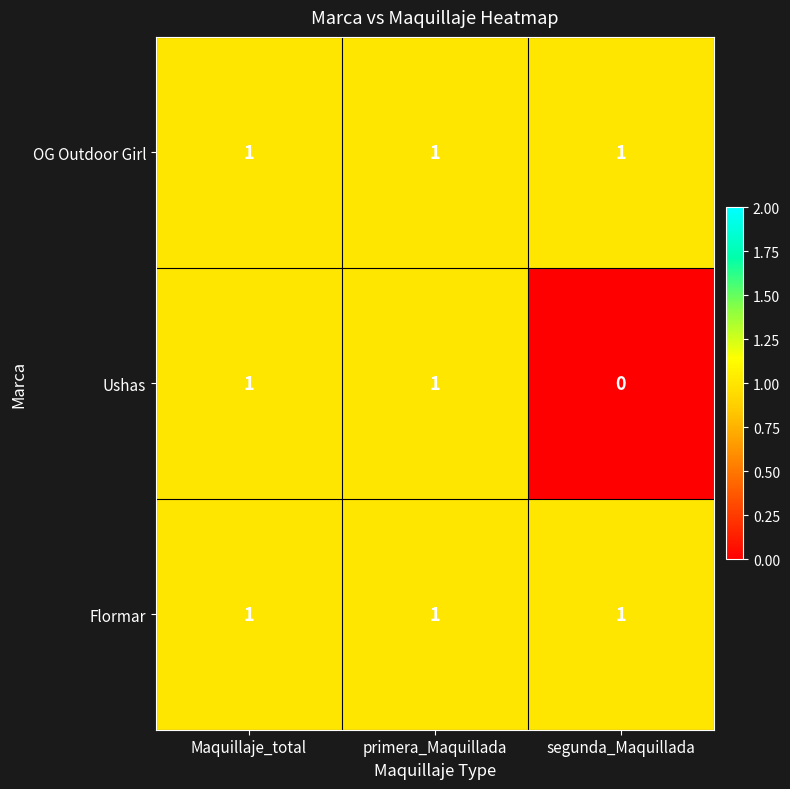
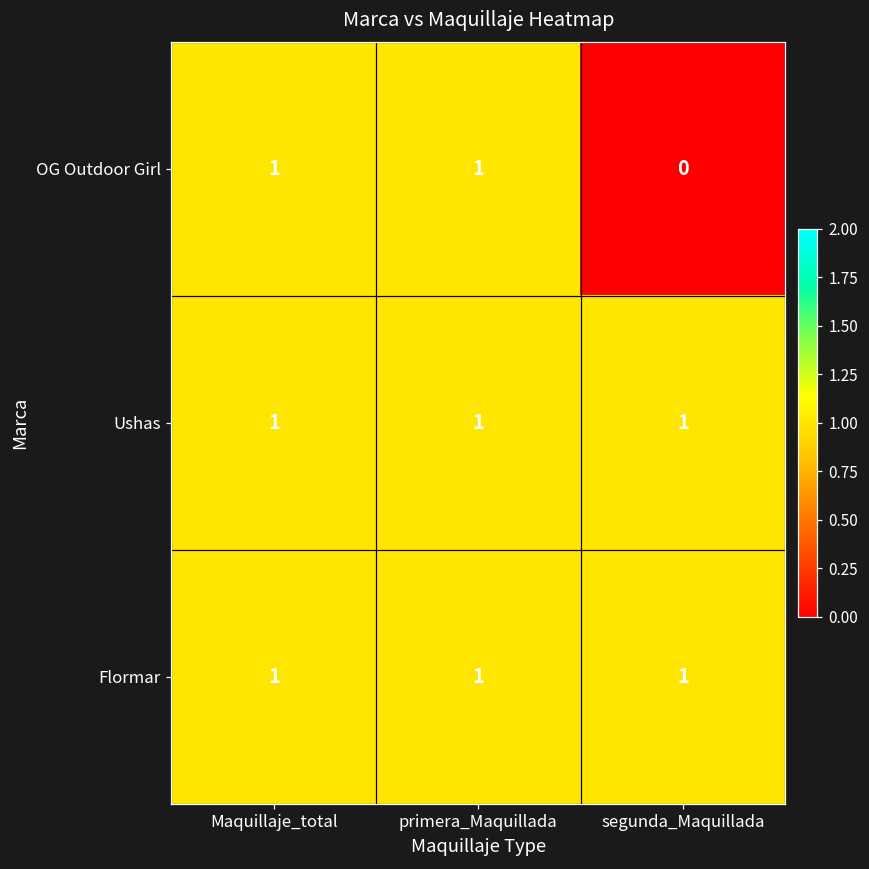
OG Outdoor Girl, segunda_Maquillada: 1 -> 0
Ushas, segunda_Maquillada: 0 -> 1
